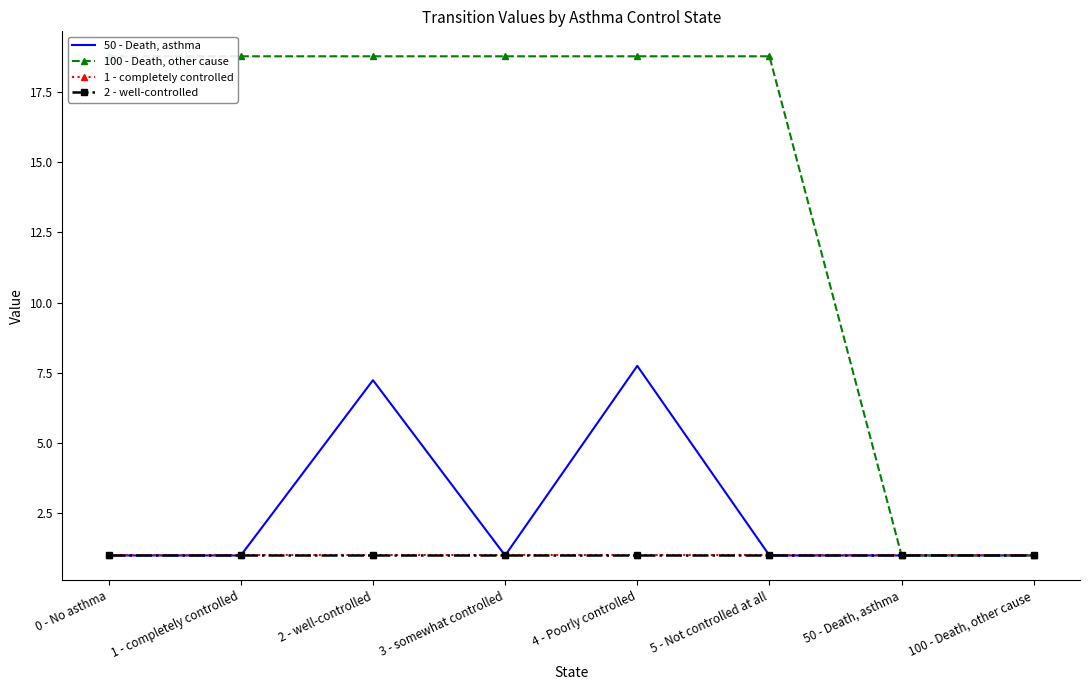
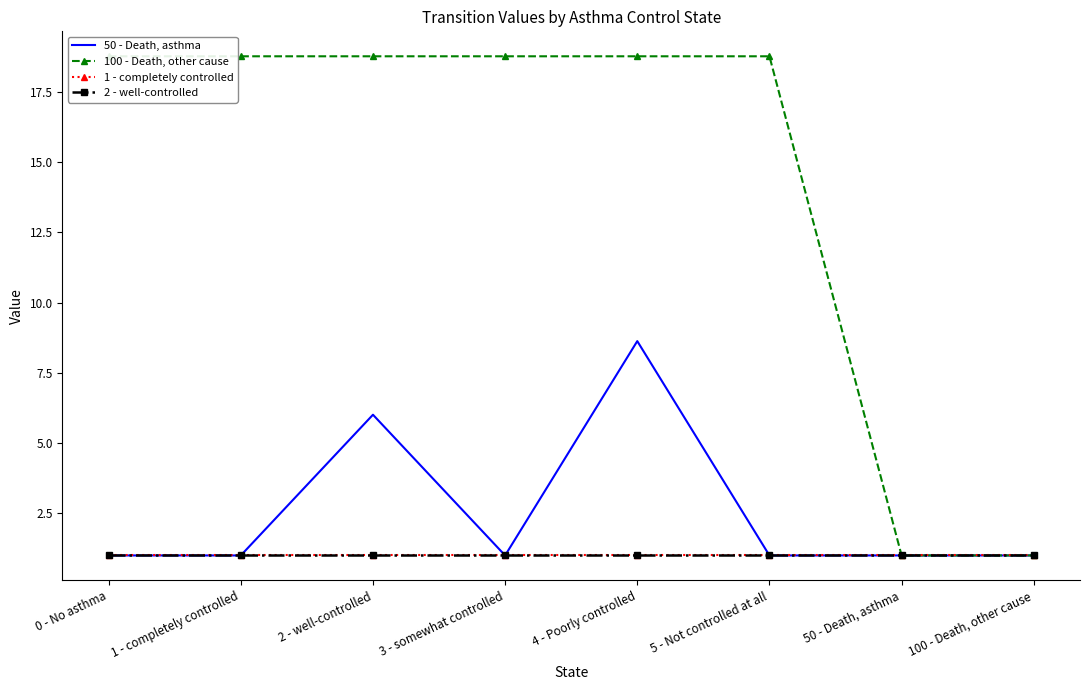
50 - Death, asthma, 2 - well-controlled: 7.2 -> 6.0
50 - Death, asthma, 4 - Poorly controlled: 7.8 -> 8.6
